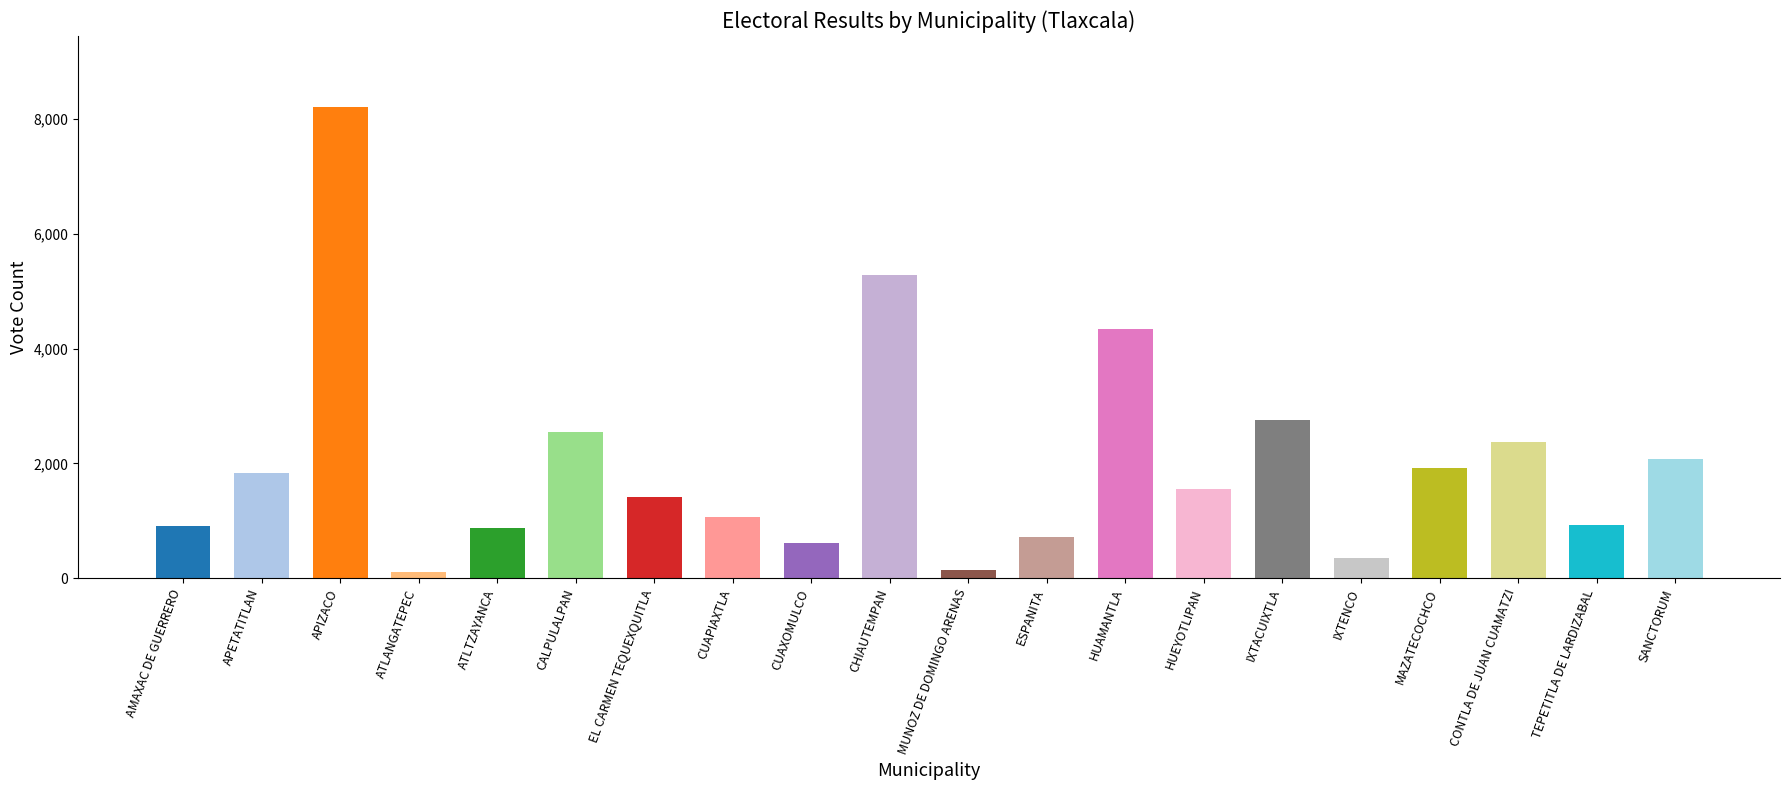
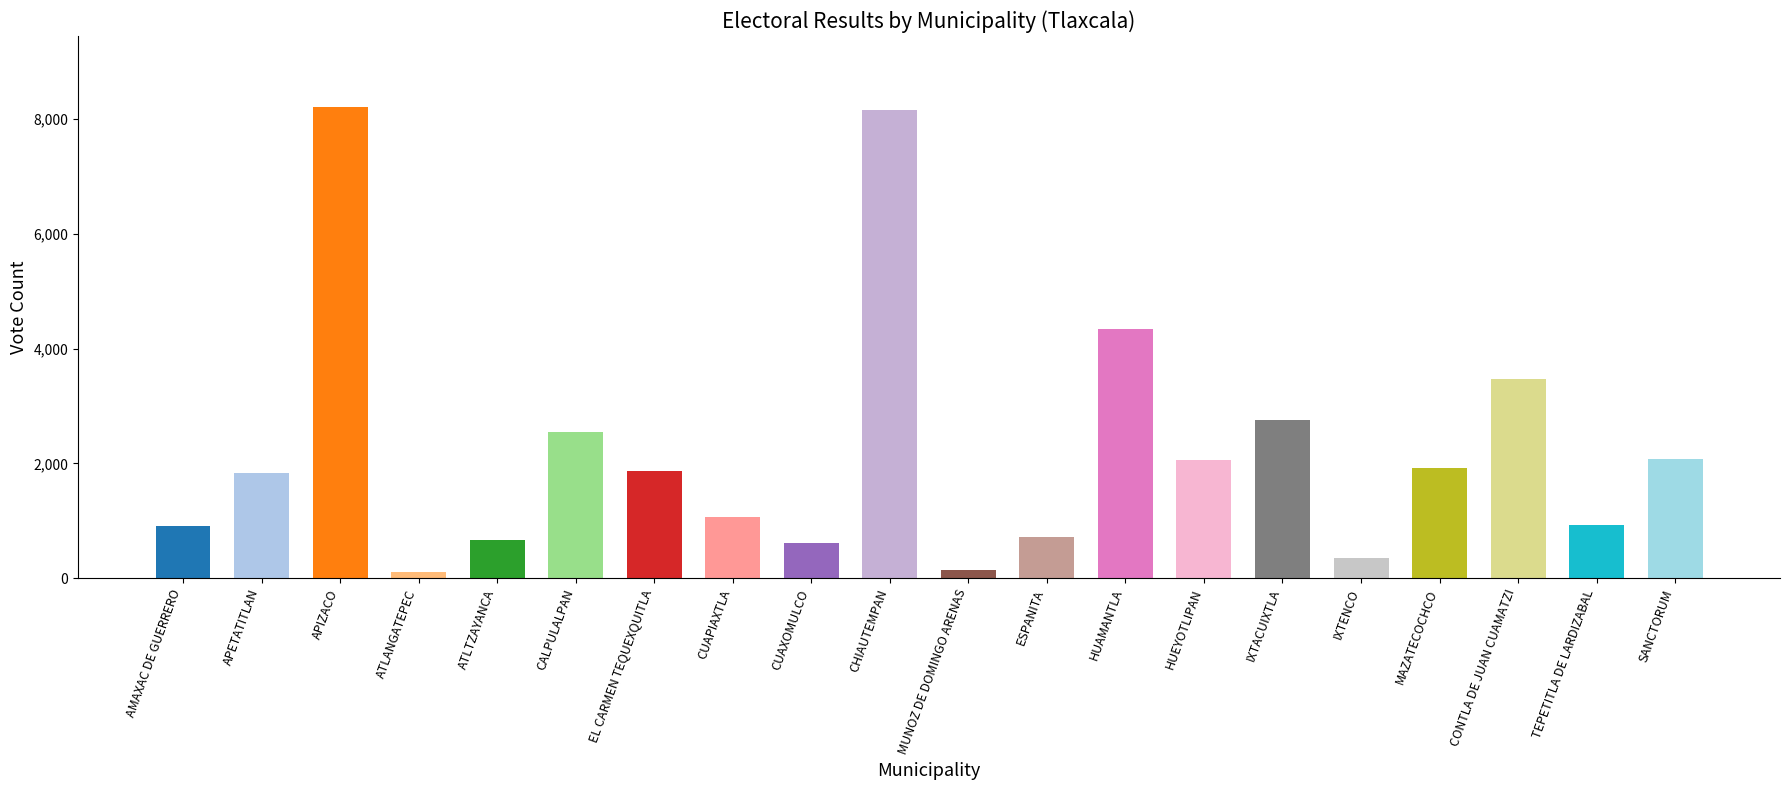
ATLTZAYANCA: 900 -> 700
EL CARMEN TEQUEXQUITLA: 1,400 -> 1,900
CHIAUTEMPAN: 5,300 -> 8,200
HUEYOTLIPAN: 1,600 -> 2,100
CONTLA DE JUAN CUAMATZI: 2,400 -> 3,500
